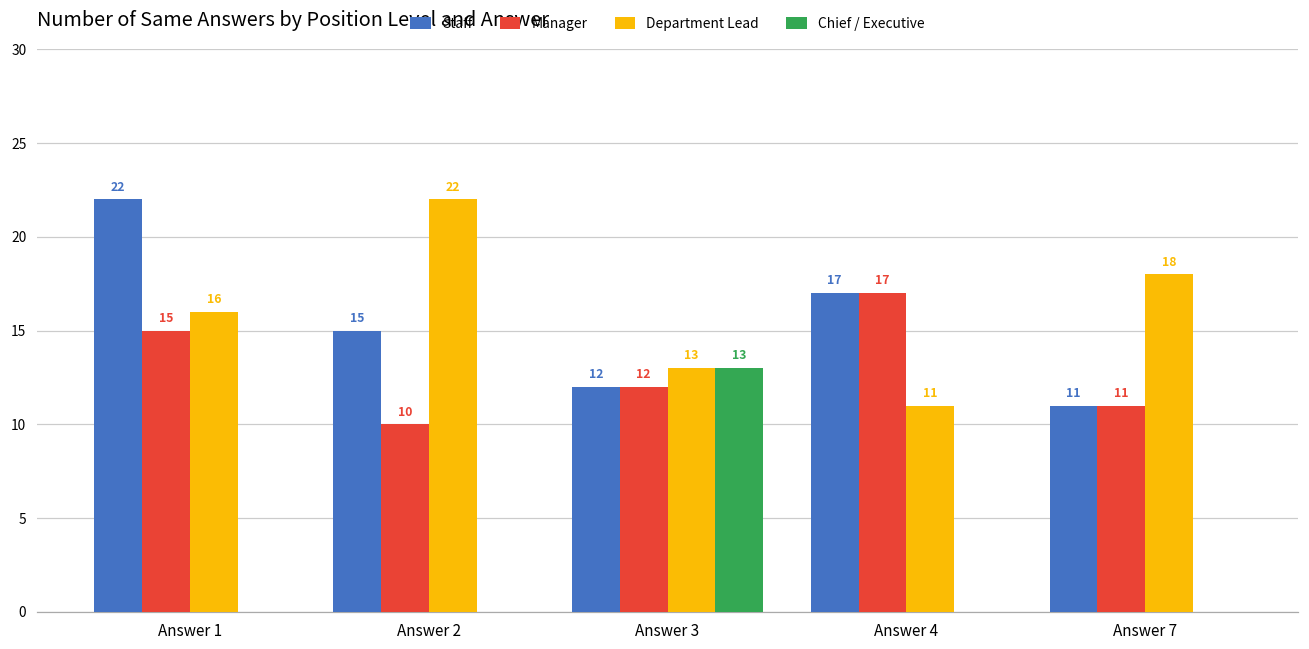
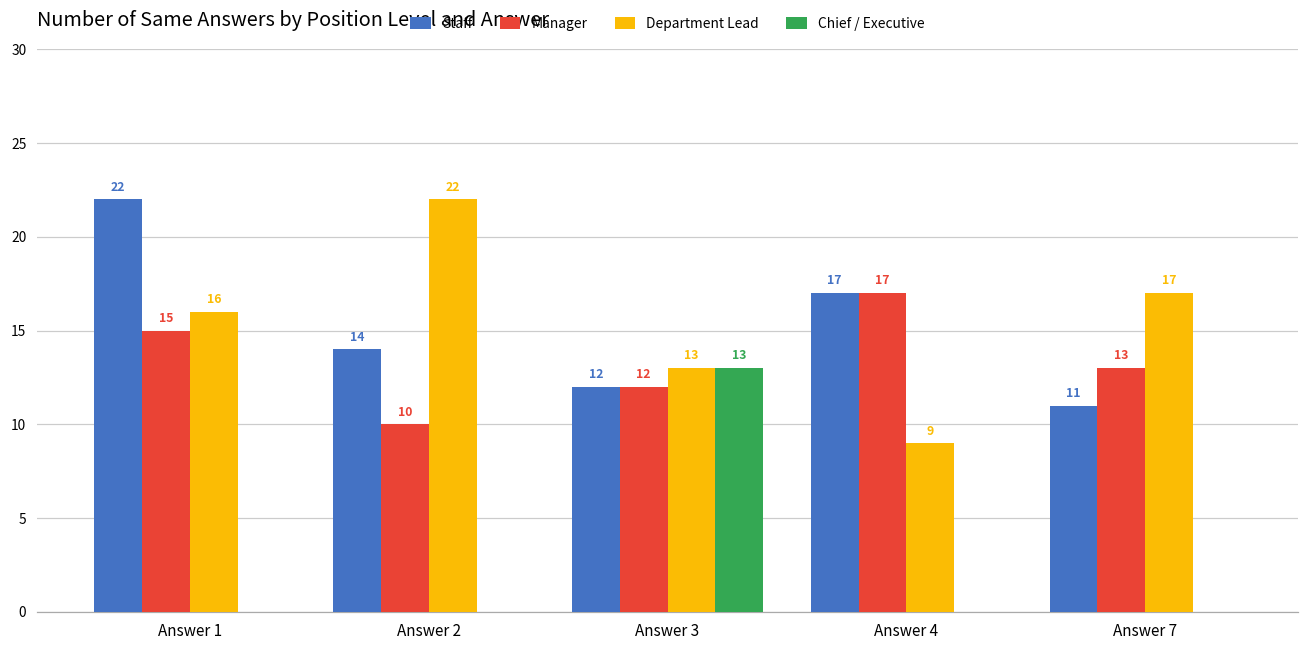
Staff, Answer 2: 15 -> 14
Department Lead, Answer 4: 11 -> 9
Manager, Answer 7: 11 -> 13
Department Lead, Answer 7: 18 -> 17
